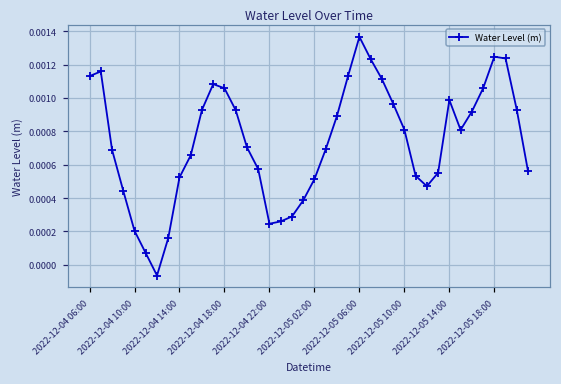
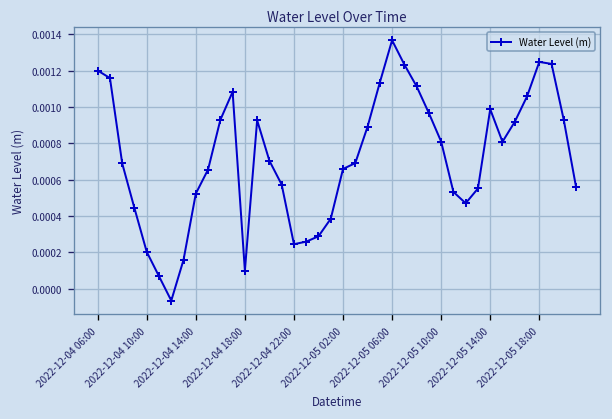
2022-12-04 06:00: 0.00113 -> 0.00120
2022-12-04 18:00: 0.00106 -> 0.00010
2022-12-05 02:00: 0.00051 -> 0.00066
